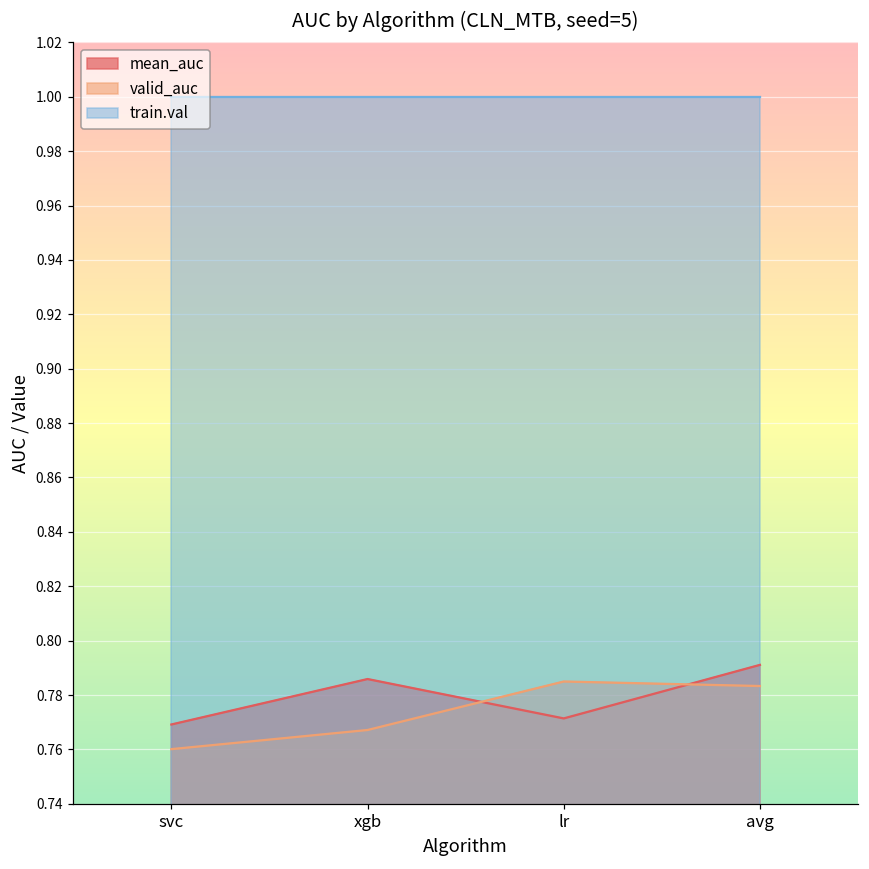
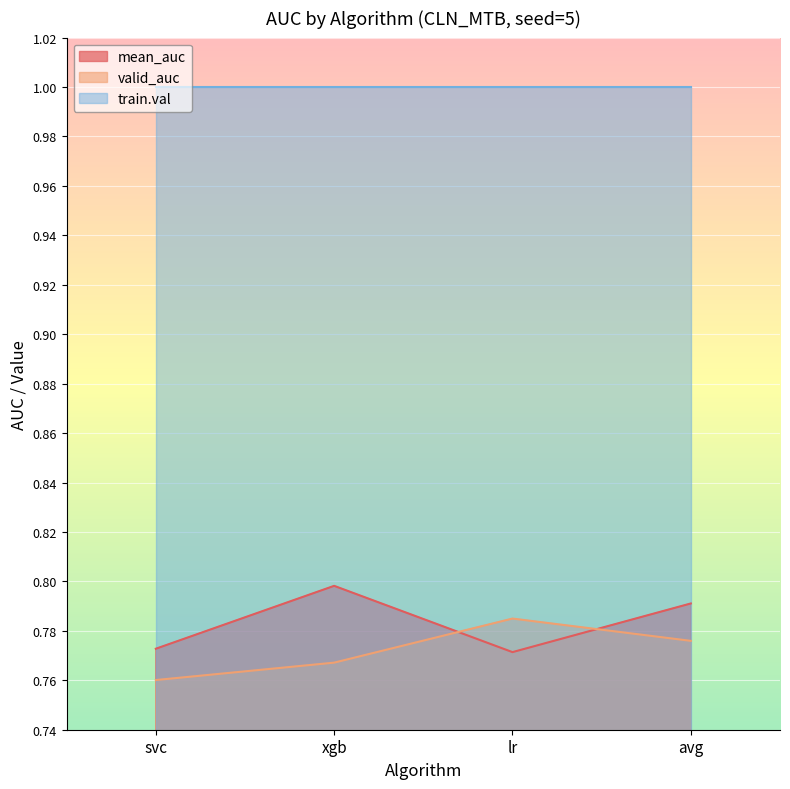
mean_auc, svc: 0.769 -> 0.773
mean_auc, xgb: 0.786 -> 0.798
valid_auc, avg: 0.783 -> 0.776
